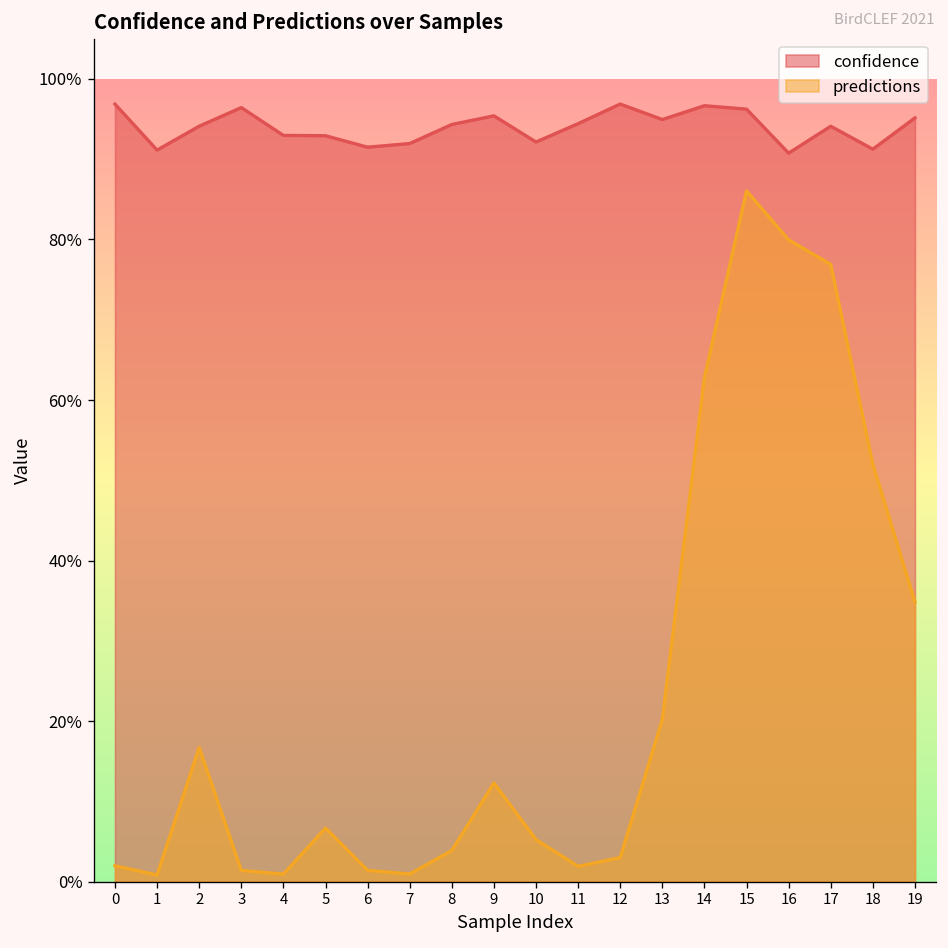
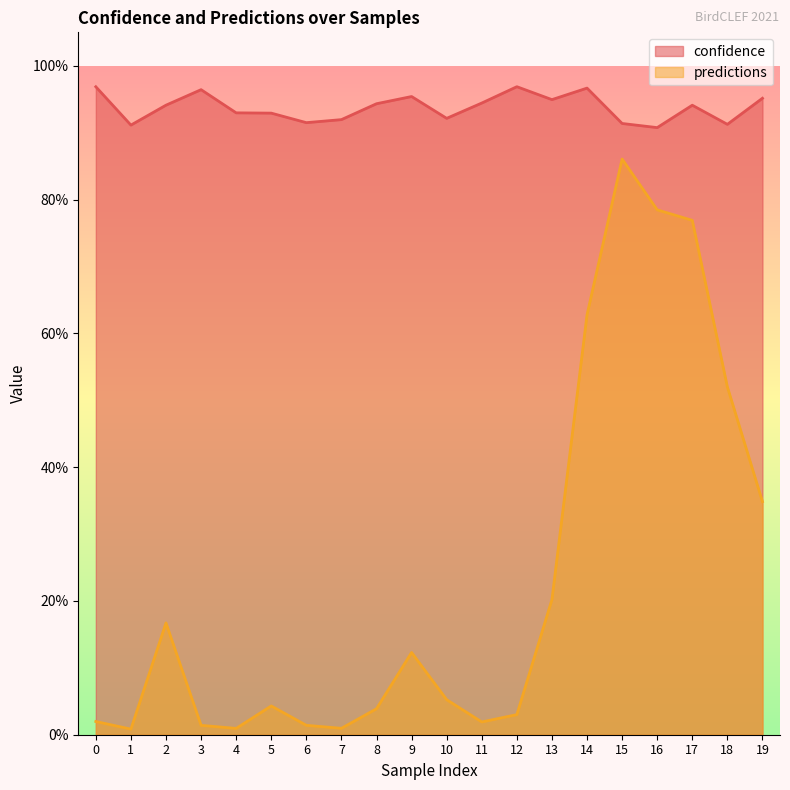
predictions, 5: 7% -> 4%
confidence, 15: 96% -> 91%
predictions, 16: 80% -> 78%
